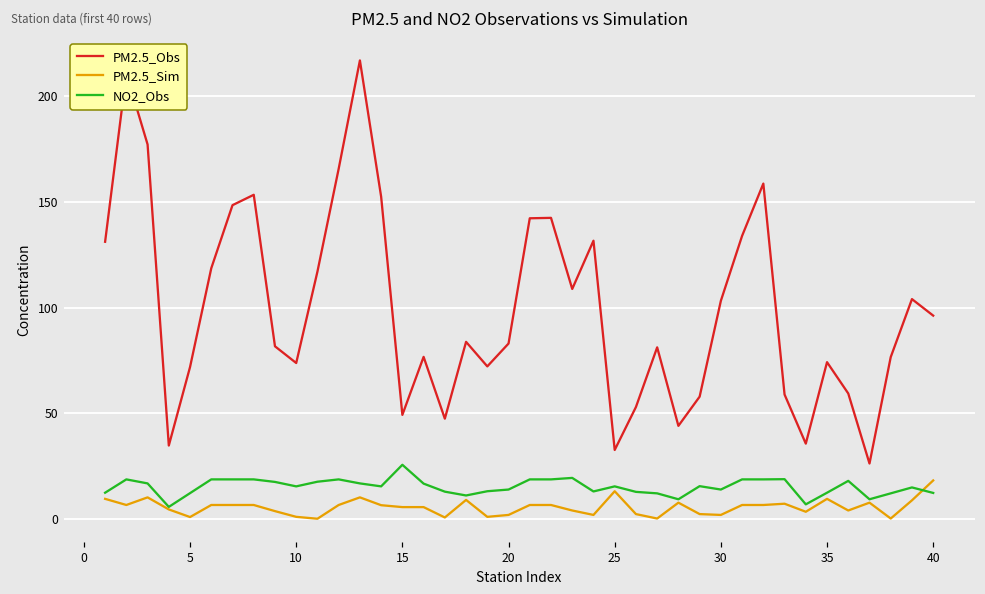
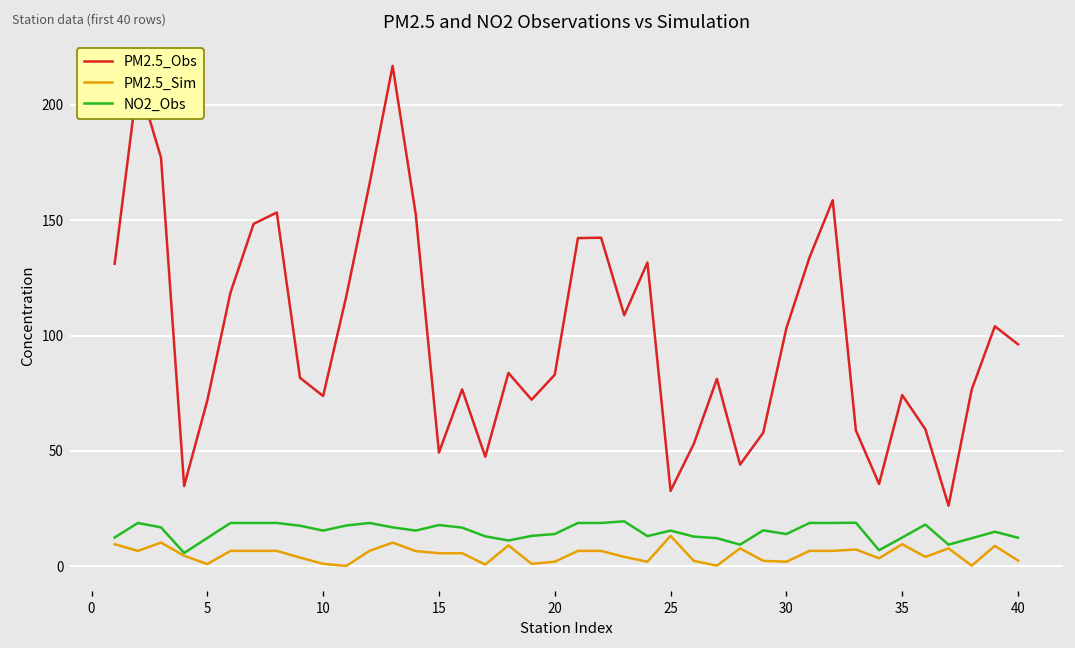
NO2_Obs, 15: 26 -> 18
PM2.5_Sim, 40: 18 -> 3
